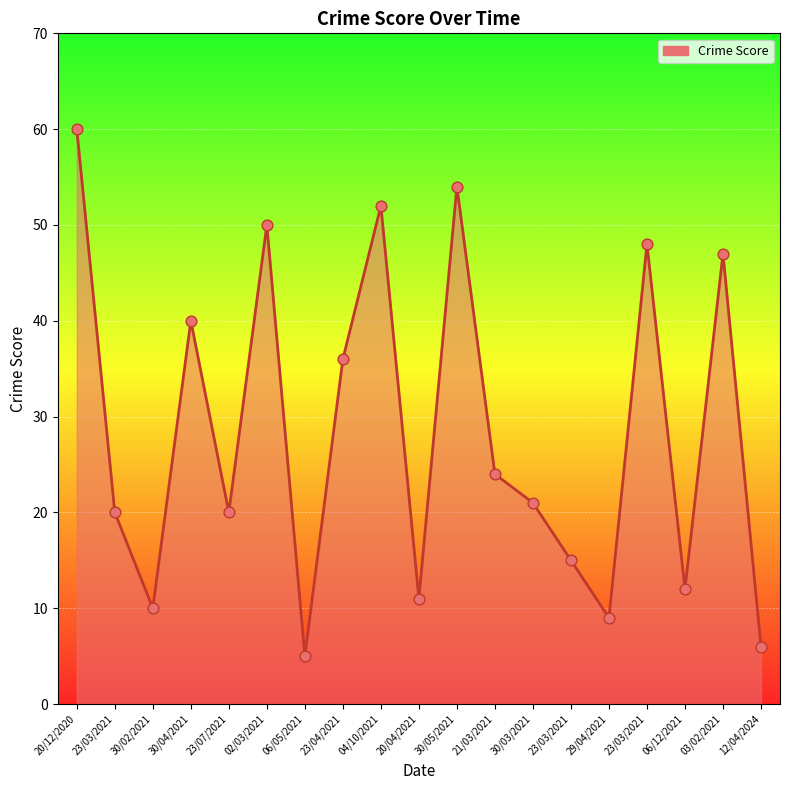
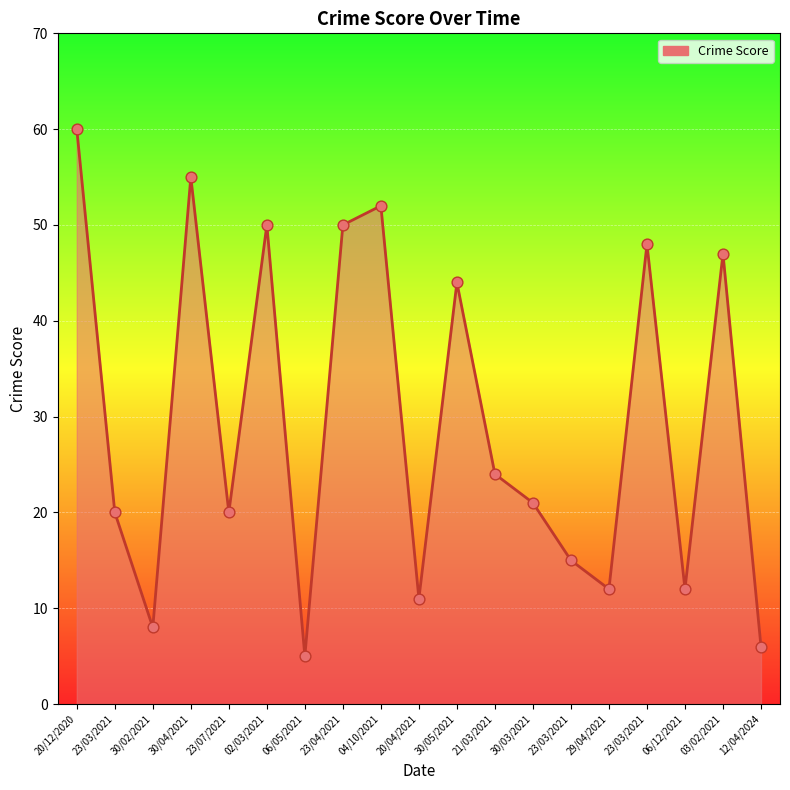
30/02/2021: 10 -> 8
30/04/2021: 40 -> 55
23/04/2021: 36 -> 50
30/05/2021: 54 -> 44
29/04/2021: 9 -> 12
